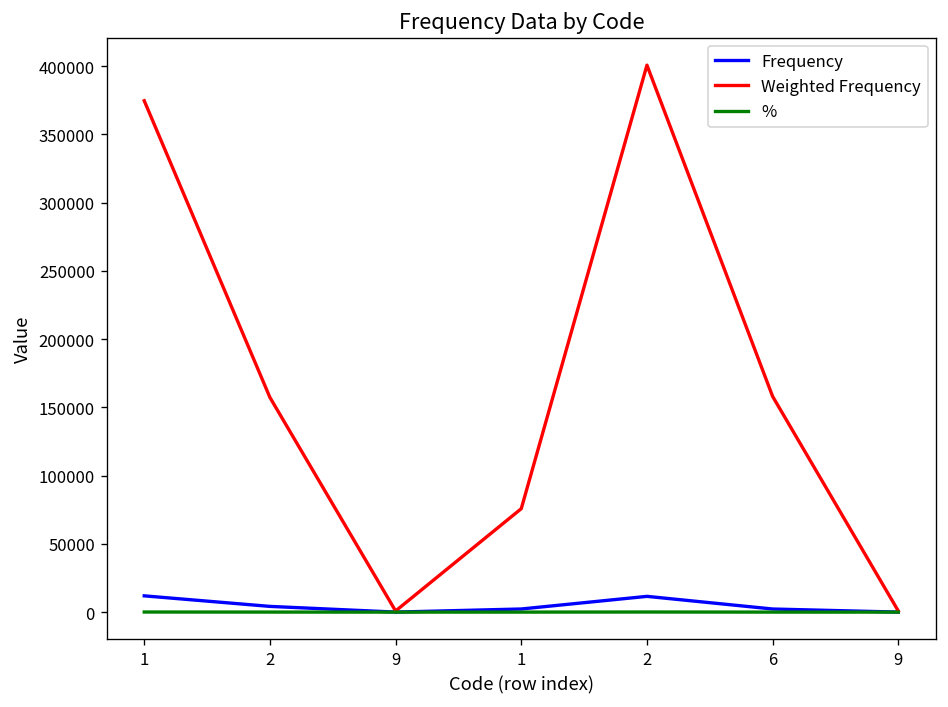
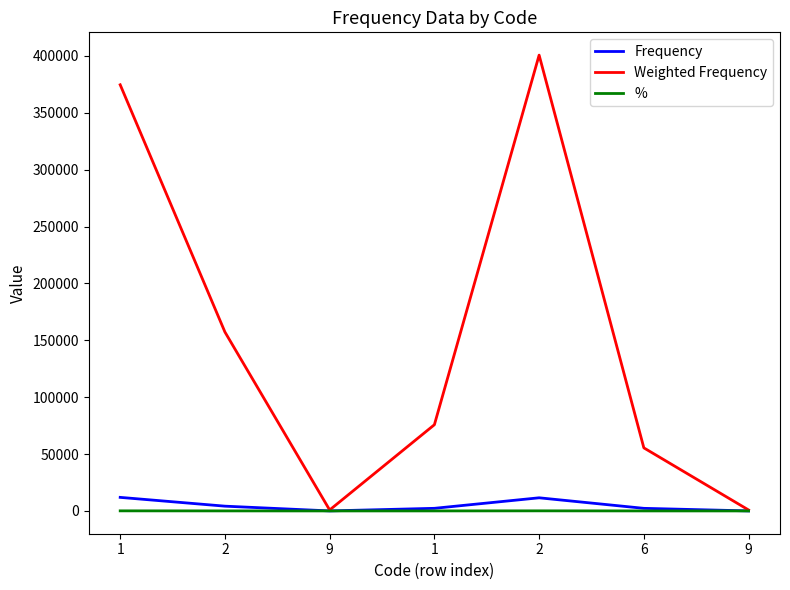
Weighted Frequency, 6: 158000 -> 55000
